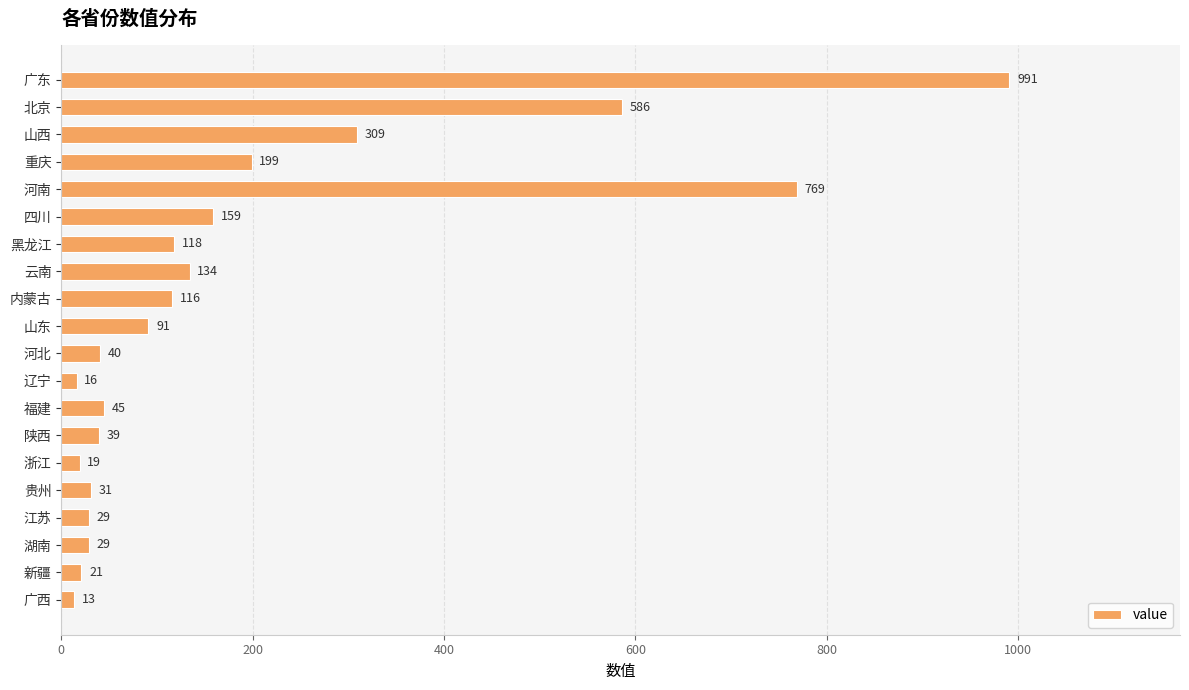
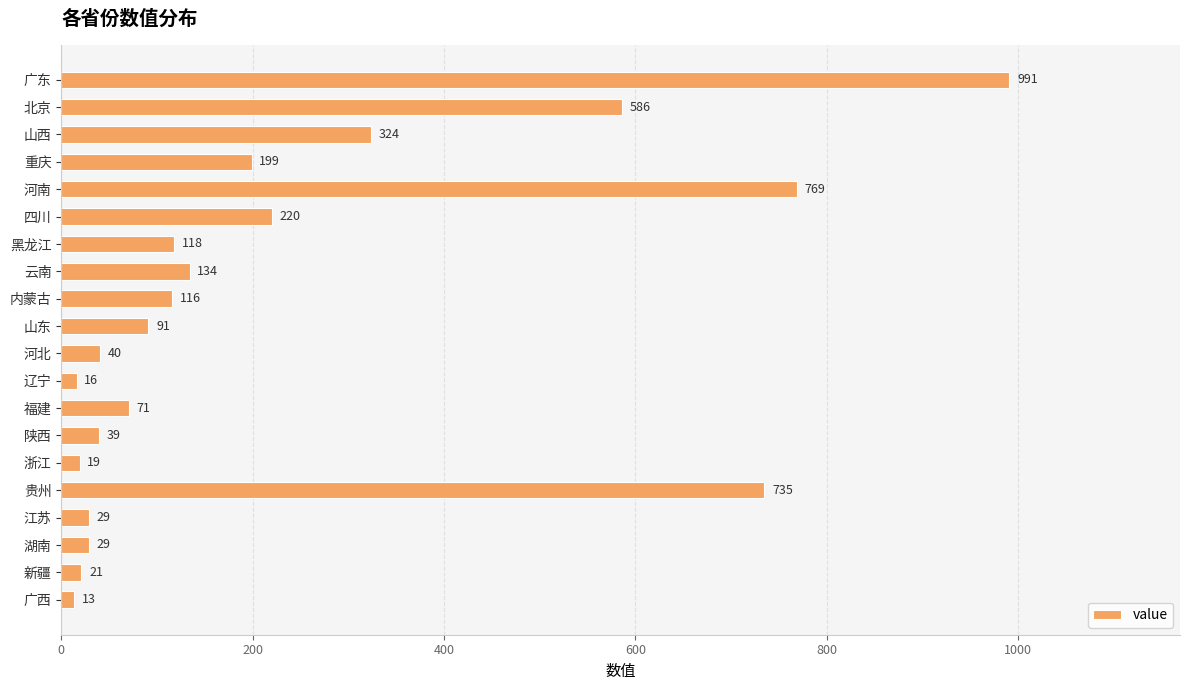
山西: 309 -> 324
四川: 159 -> 220
福建: 45 -> 71
贵州: 31 -> 735
